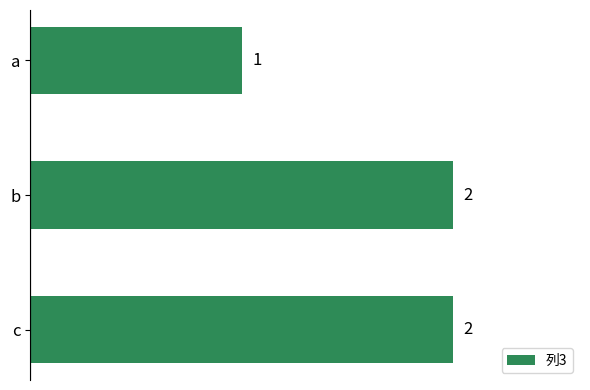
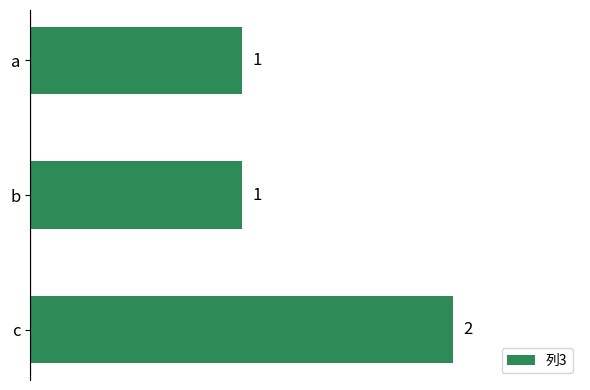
b: 2 -> 1
